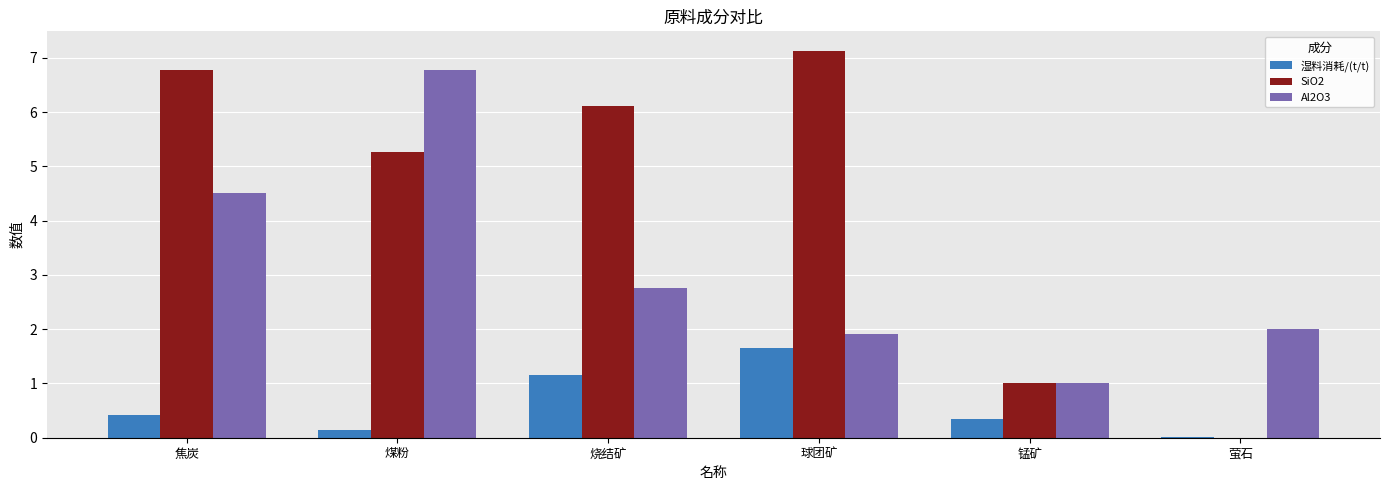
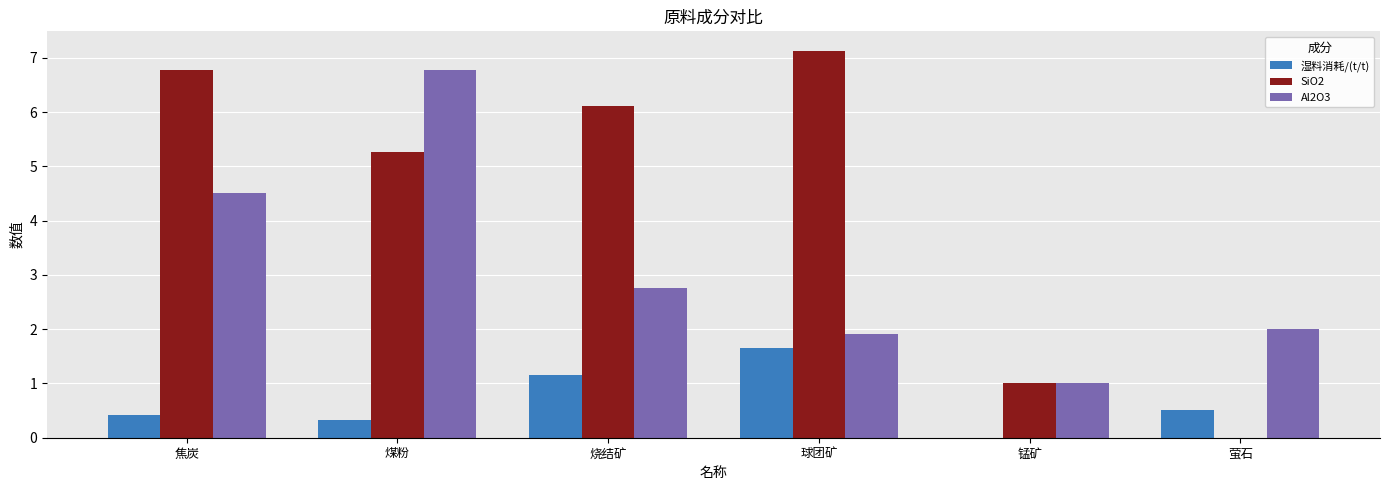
湿料消耗/(t/t), 煤粉: 0.1 -> 0.3
湿料消耗/(t/t), 锰矿: 0.4 -> 0.0
湿料消耗/(t/t), 萤石: 0.0 -> 0.5
